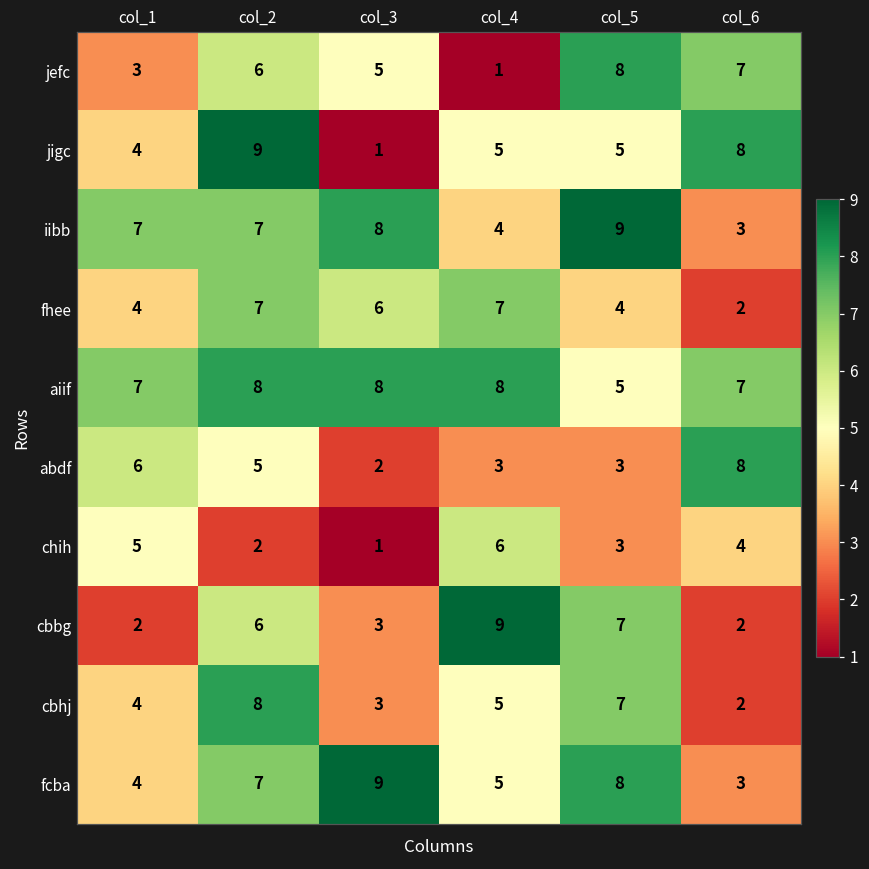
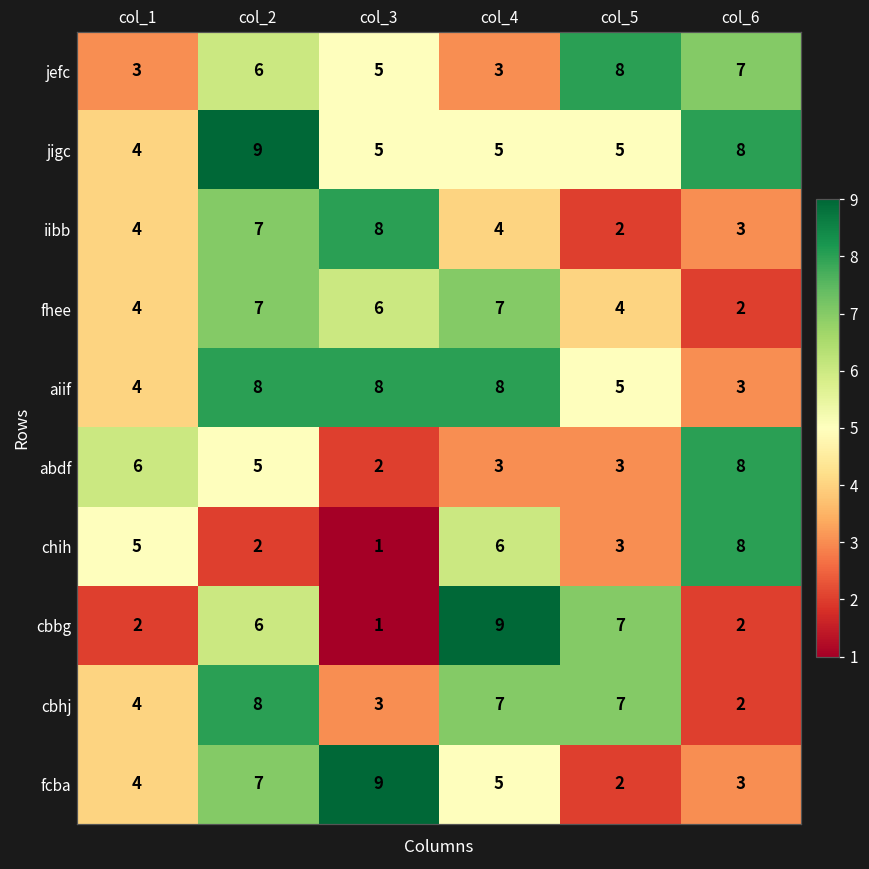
jefc, col_4: 1 -> 3
jigc, col_3: 1 -> 5
iibb, col_1: 7 -> 4
iibb, col_5: 9 -> 2
aiif, col_1: 7 -> 4
aiif, col_6: 7 -> 3
chih, col_6: 4 -> 8
cbbg, col_3: 3 -> 1
cbhj, col_4: 5 -> 7
fcba, col_5: 8 -> 2
